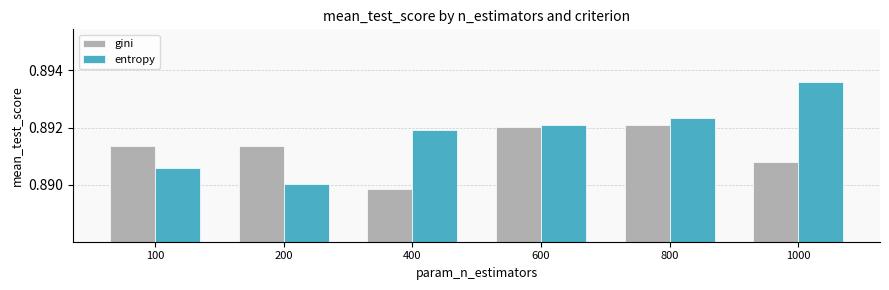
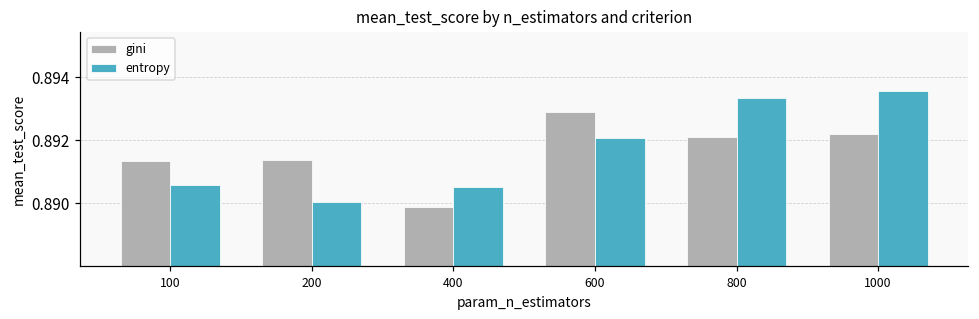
entropy, 400: 0.8919 -> 0.8905
gini, 600: 0.8920 -> 0.8929
entropy, 800: 0.8924 -> 0.8934
gini, 1000: 0.8908 -> 0.8922
